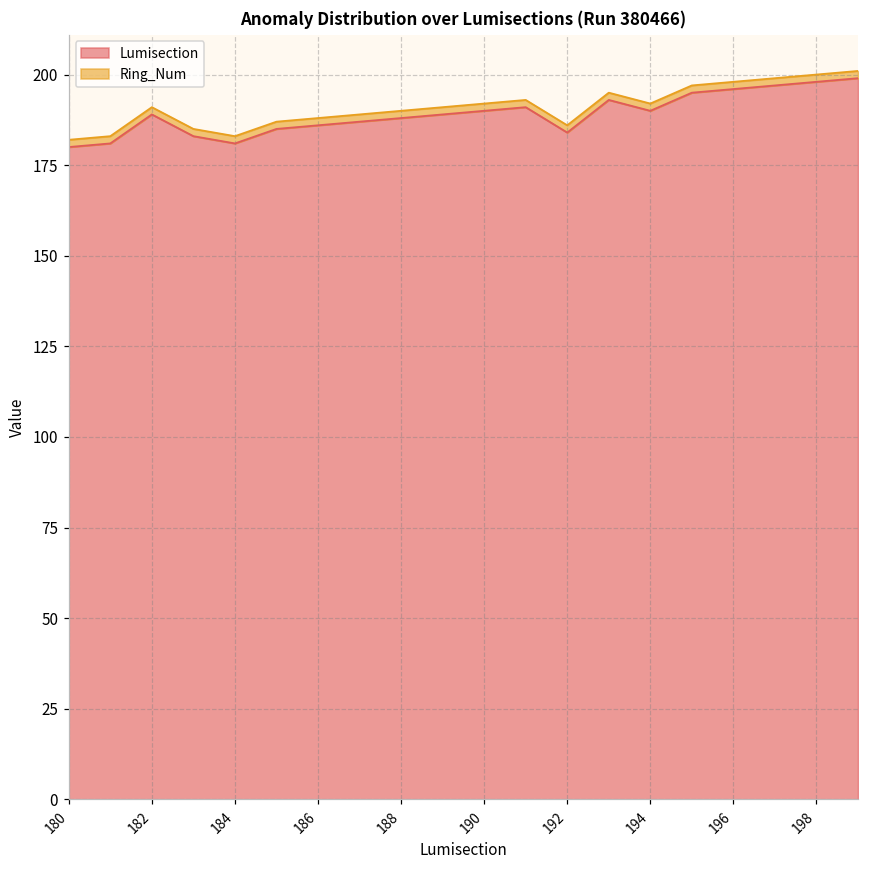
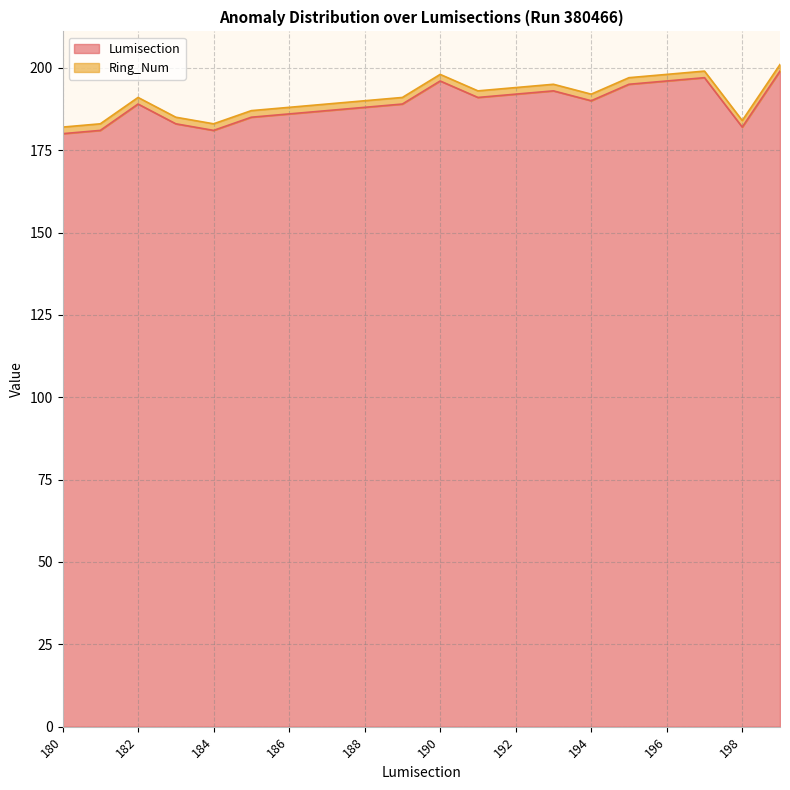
Lumisection, 190: 190 -> 196
Lumisection, 192: 184 -> 192
Lumisection, 198: 198 -> 182
